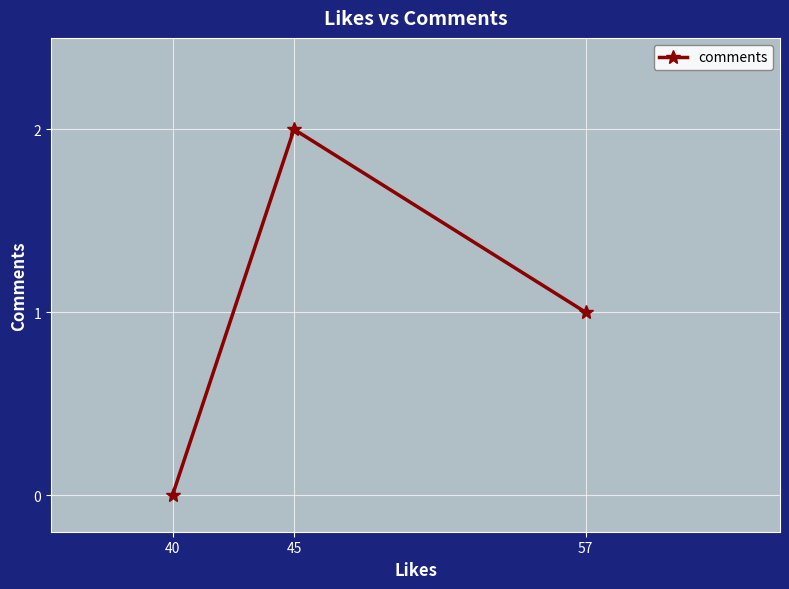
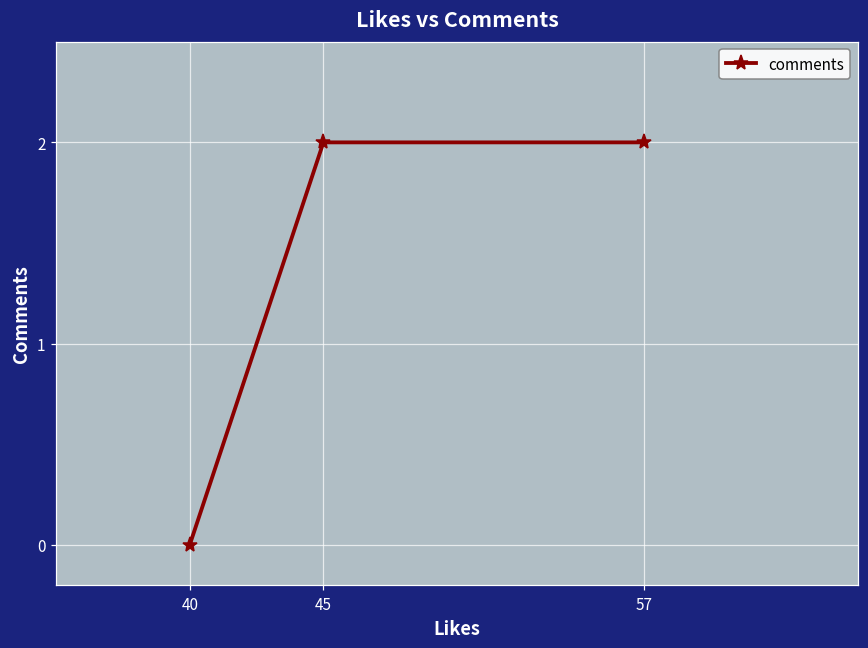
57: 1 -> 2
